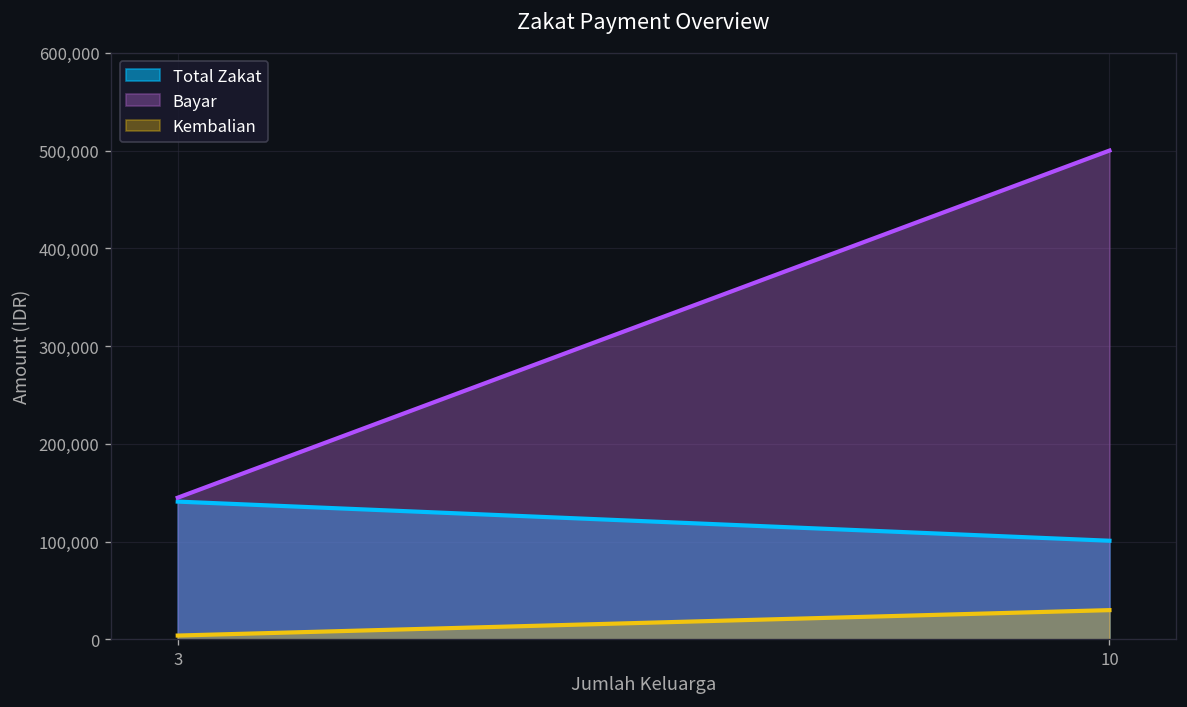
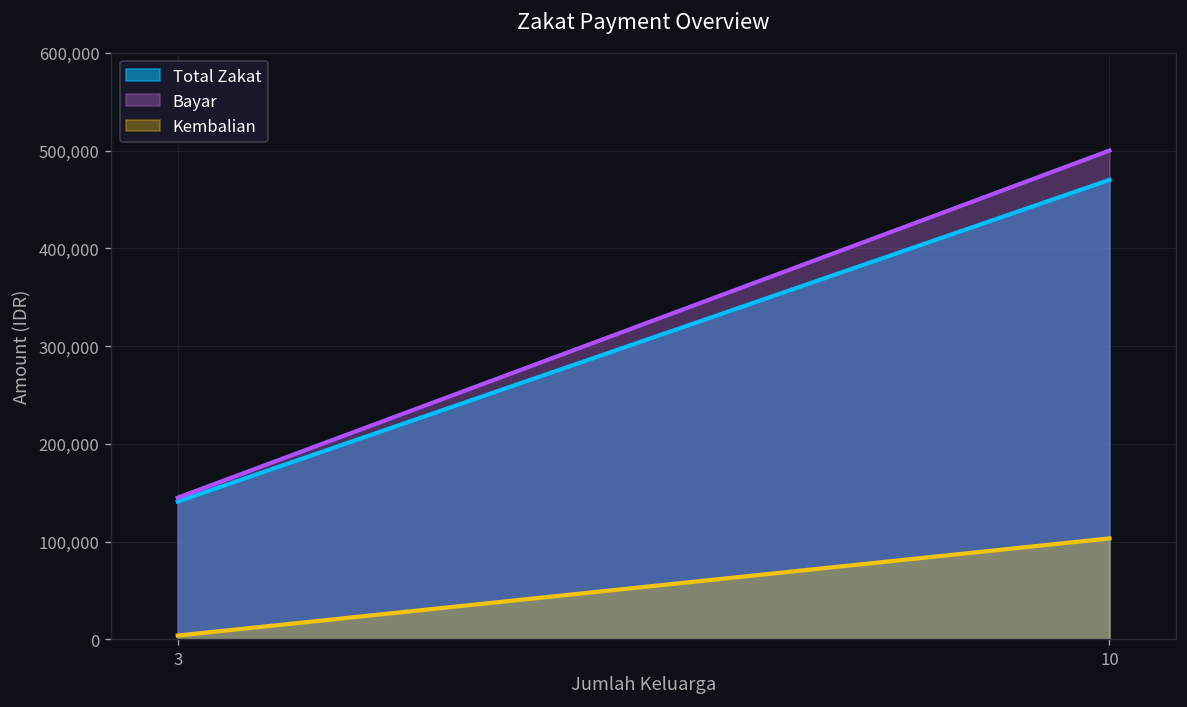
Total Zakat, 10: 100,000 -> 470,000
Kembalian, 10: 30,000 -> 100,000
